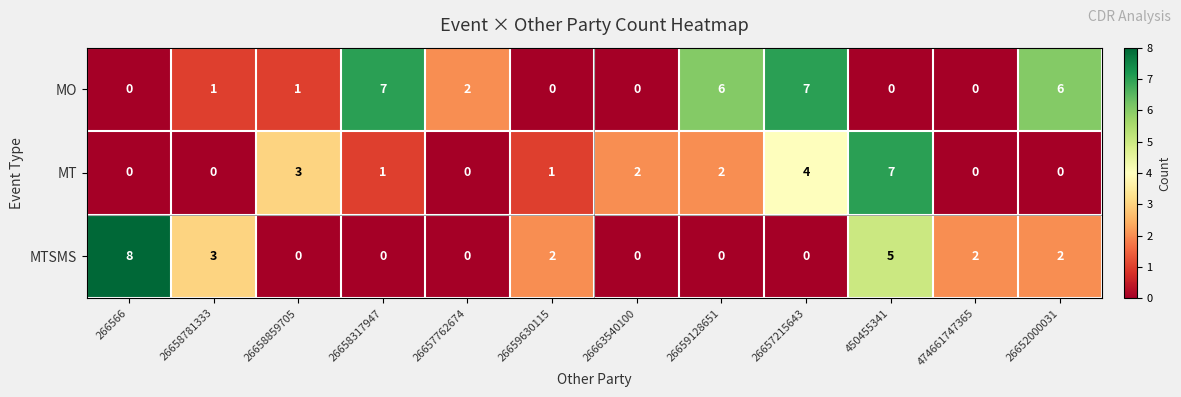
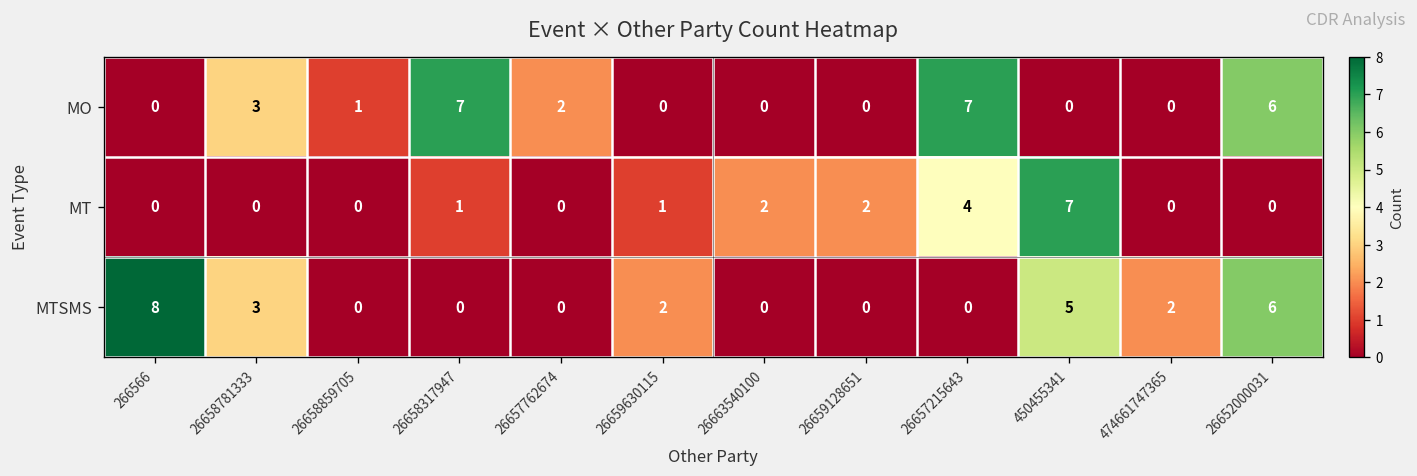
MO, 26658781333: 1 -> 3
MO, 26659128651: 6 -> 0
MT, 26658859705: 3 -> 0
MTSMS, 26652000031: 2 -> 6
